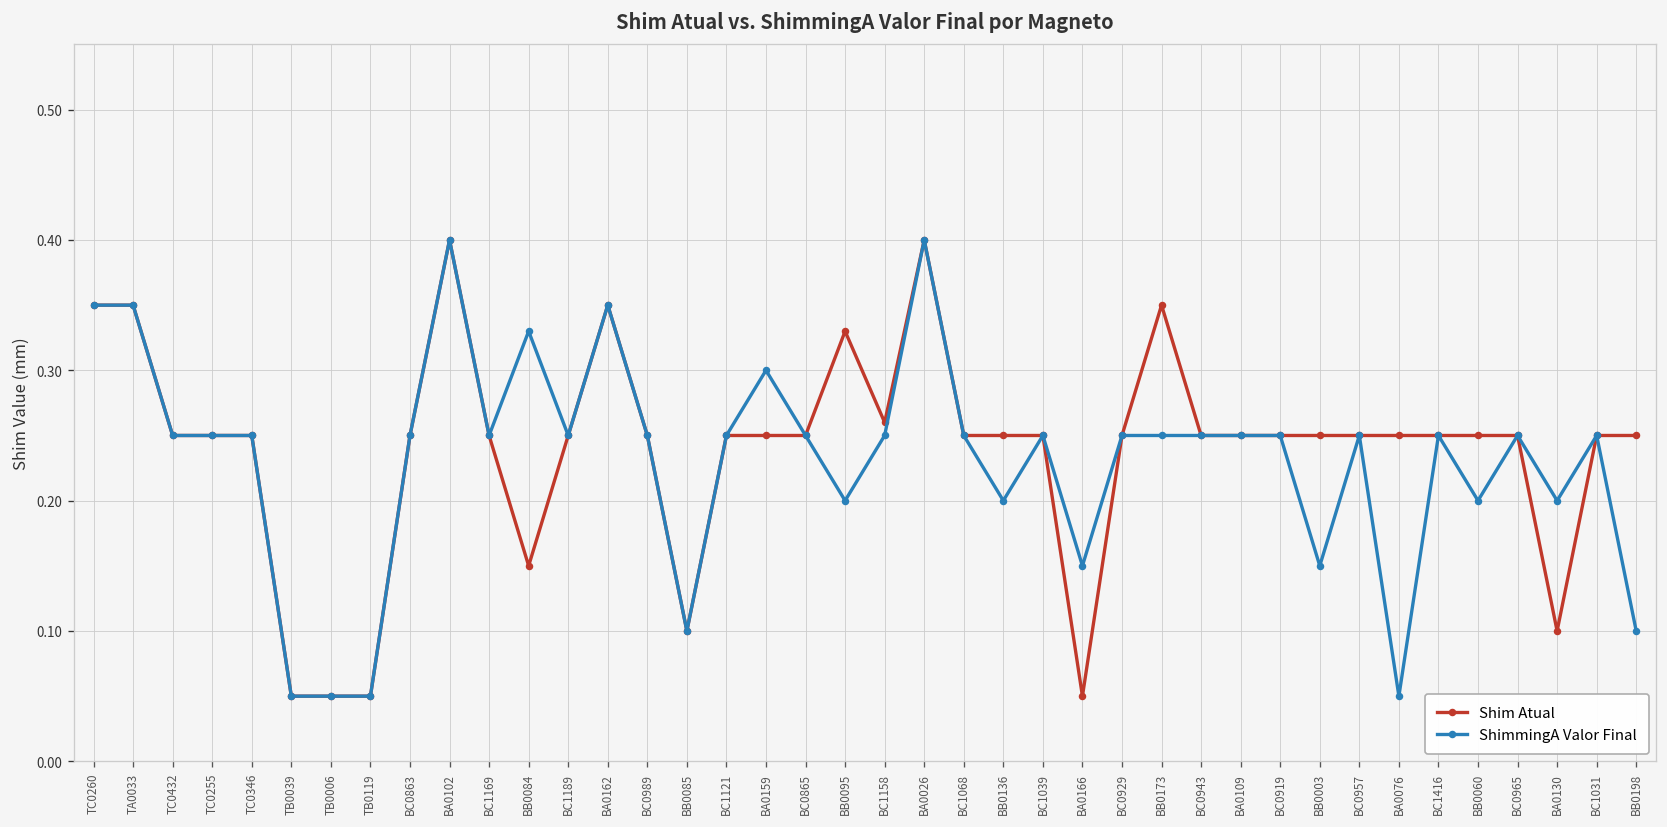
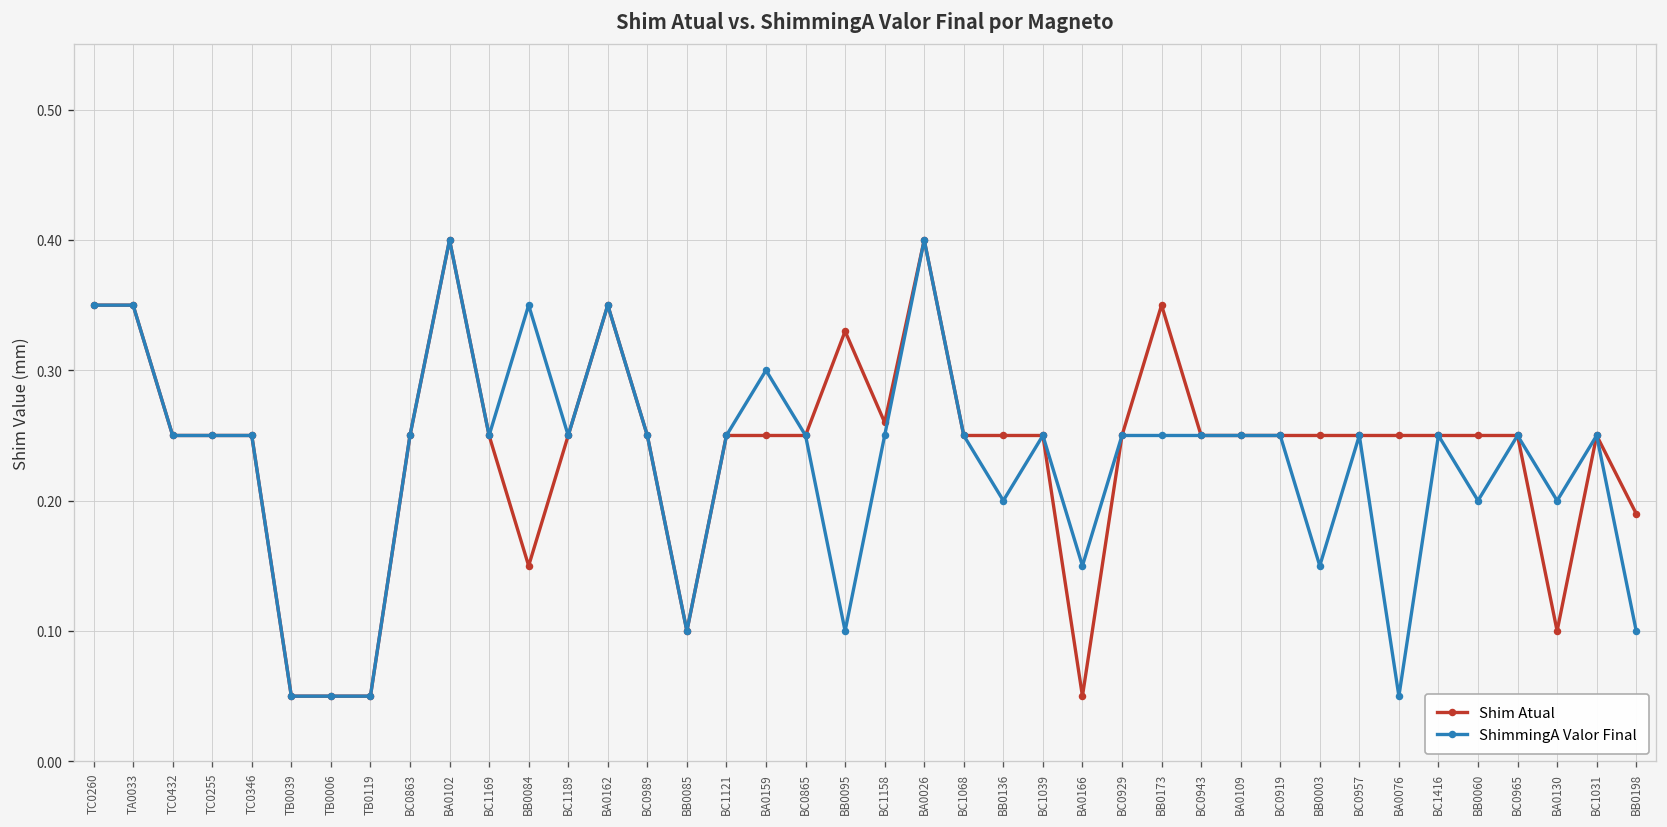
ShimmingA Valor Final, BB0084: 0.33 -> 0.35
ShimmingA Valor Final, BB0095: 0.2 -> 0.1
Shim Atual, BB0198: 0.25 -> 0.19
